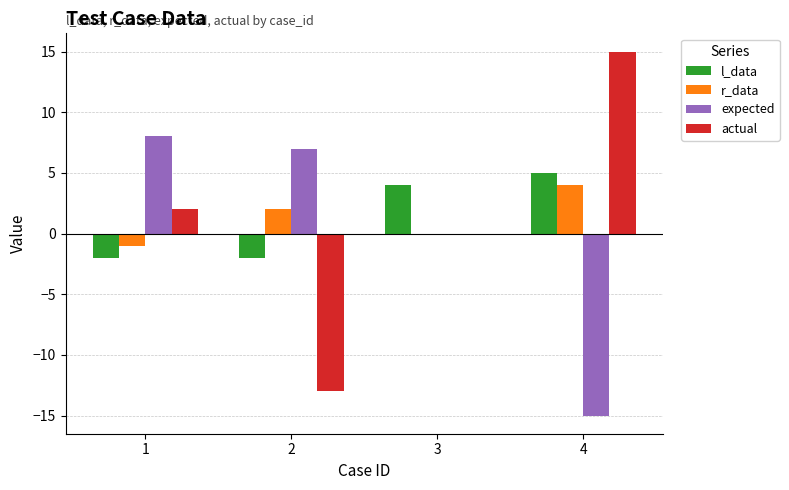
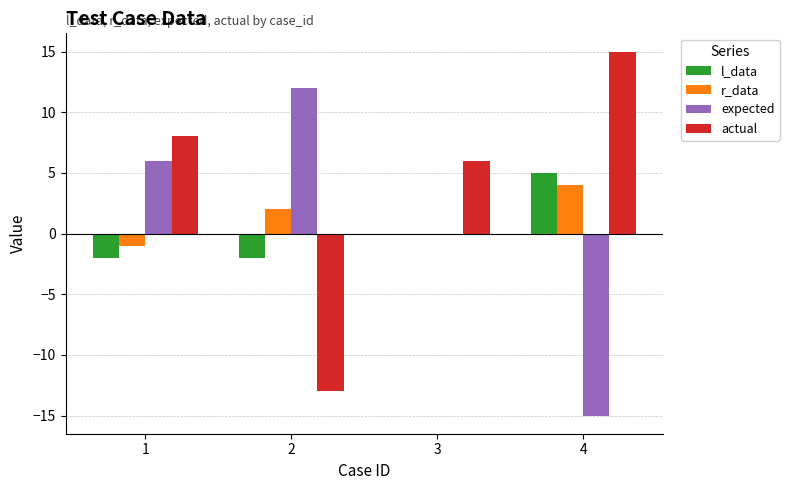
expected, 1: 8 -> 6
actual, 1: 2 -> 8
expected, 2: 7 -> 12
l_data, 3: 4 -> 0
actual, 3: 0 -> 6
